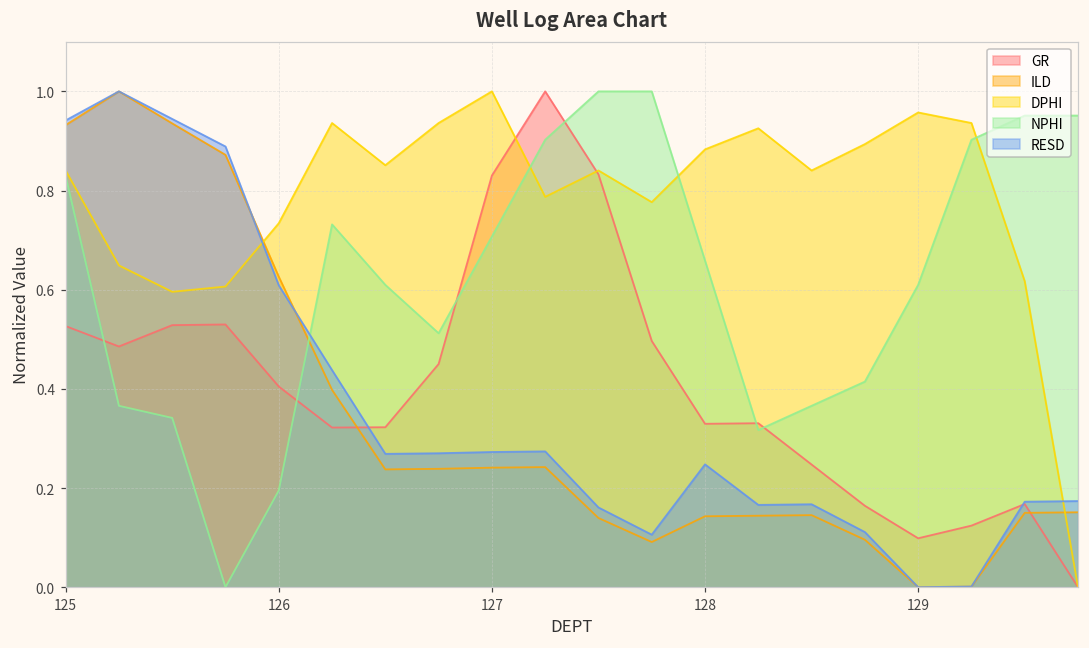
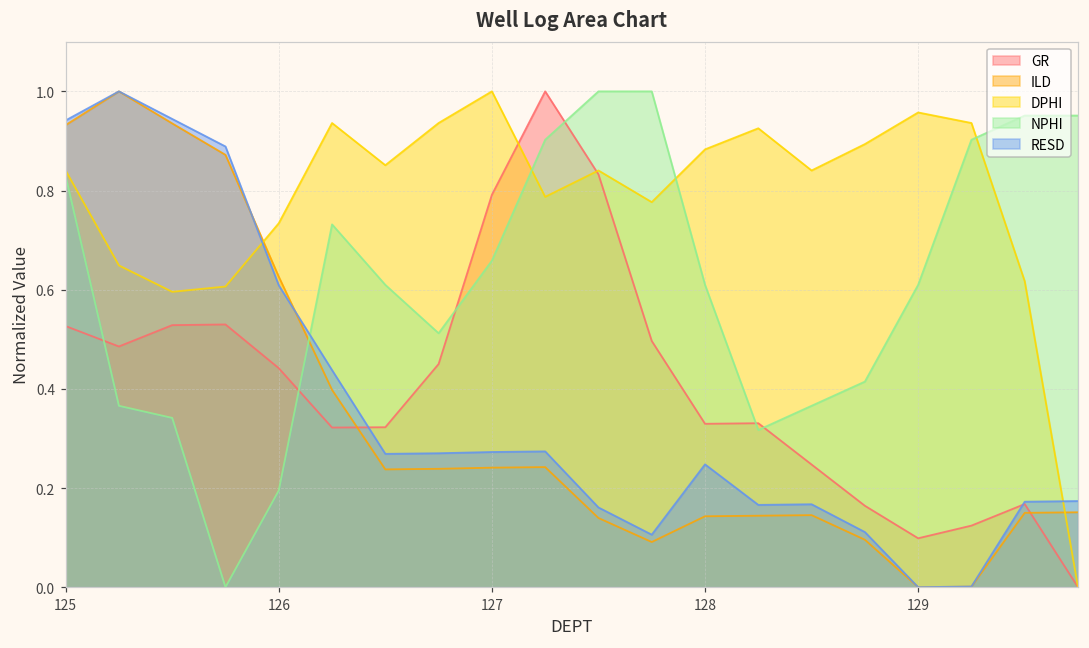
GR, 126: 0.40 -> 0.44
GR, 127: 0.83 -> 0.79
NPHI, 127: 0.71 -> 0.66
NPHI, 128: 0.66 -> 0.61
